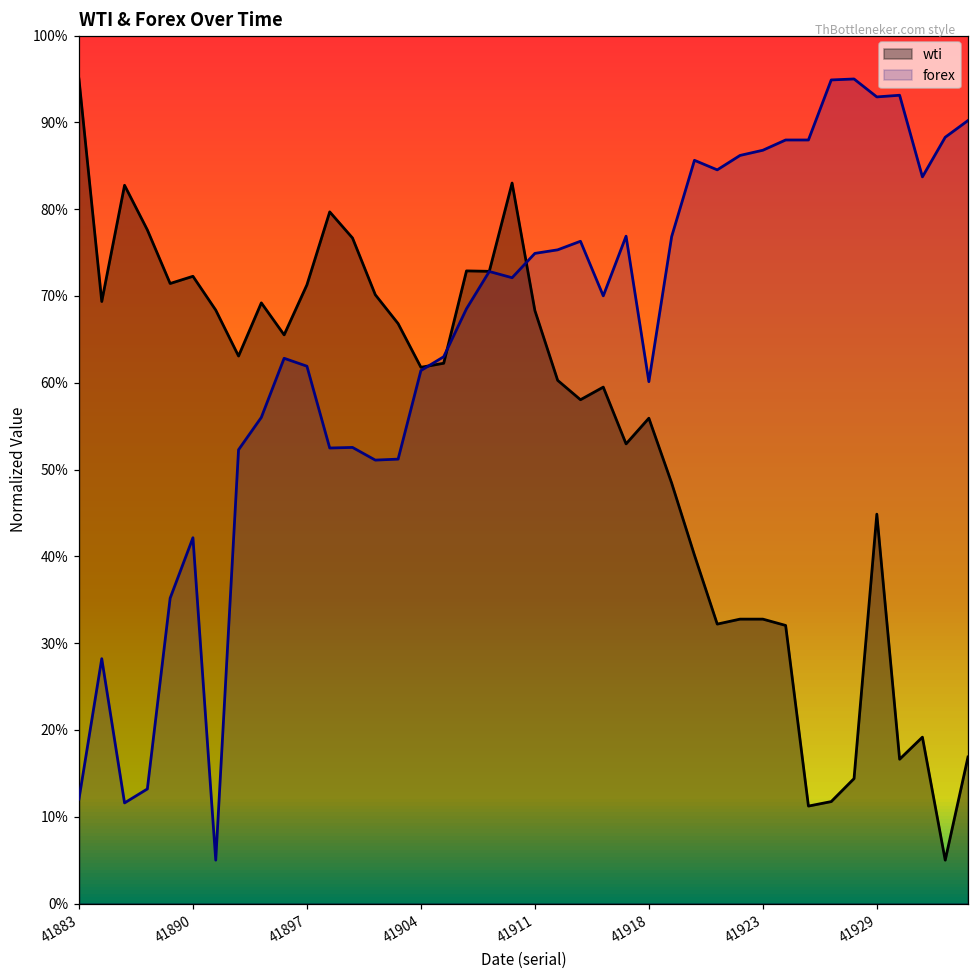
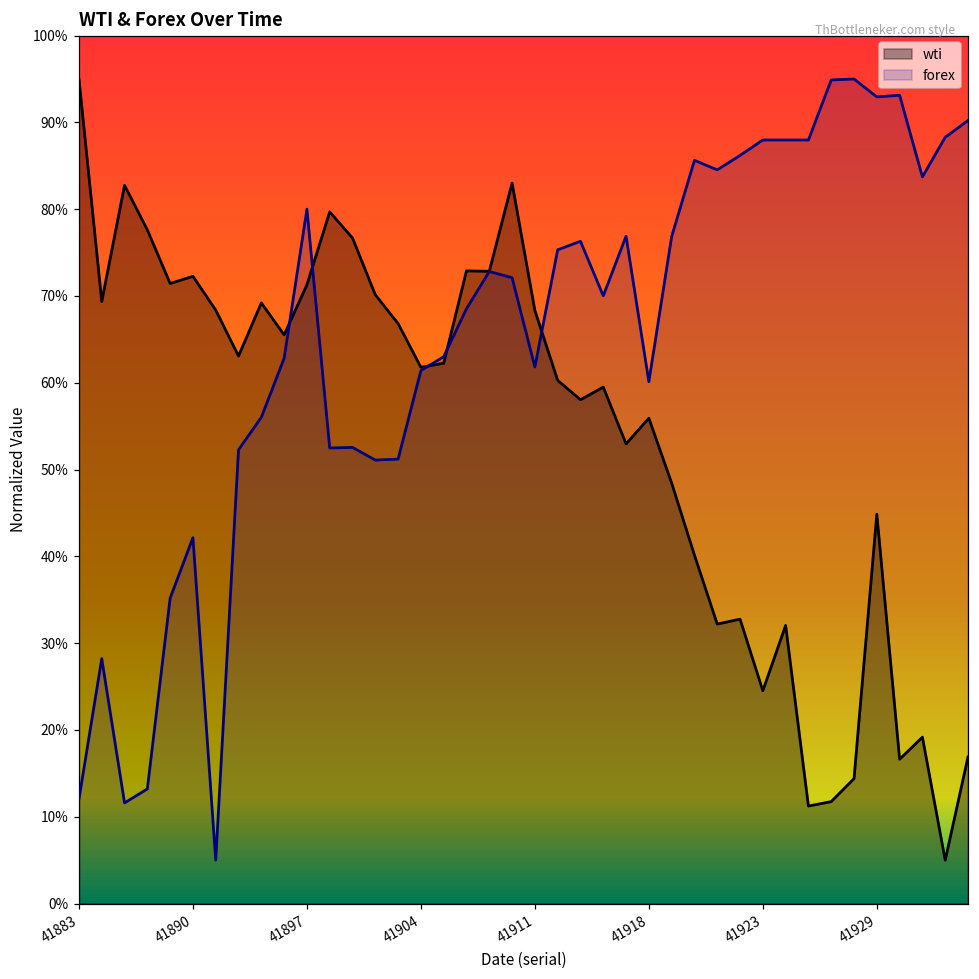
forex, 41897: 62% -> 80%
forex, 41911: 75% -> 62%
wti, 41923: 33% -> 25%
forex, 41923: 87% -> 88%
